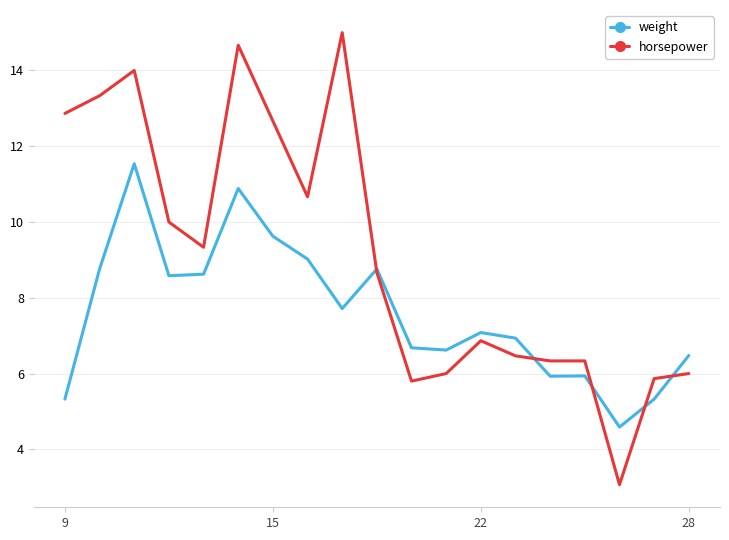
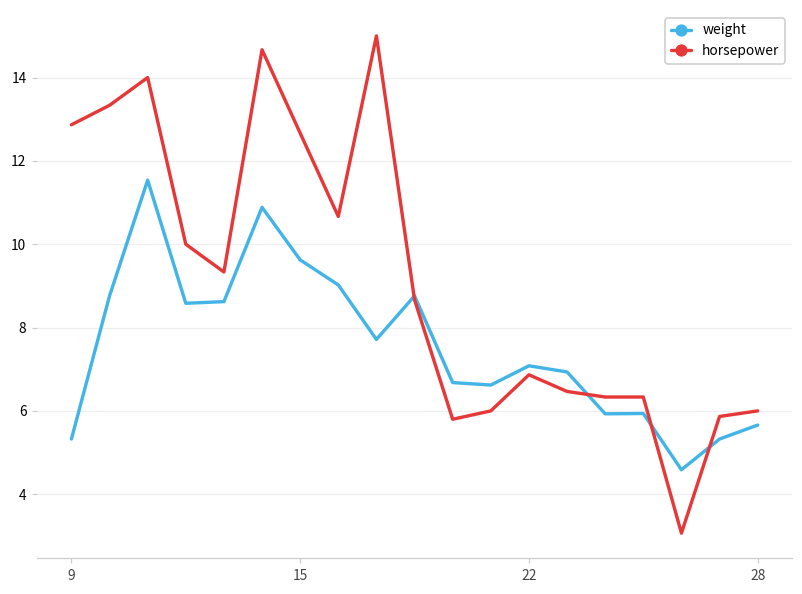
weight, 28: 6.5 -> 5.7
